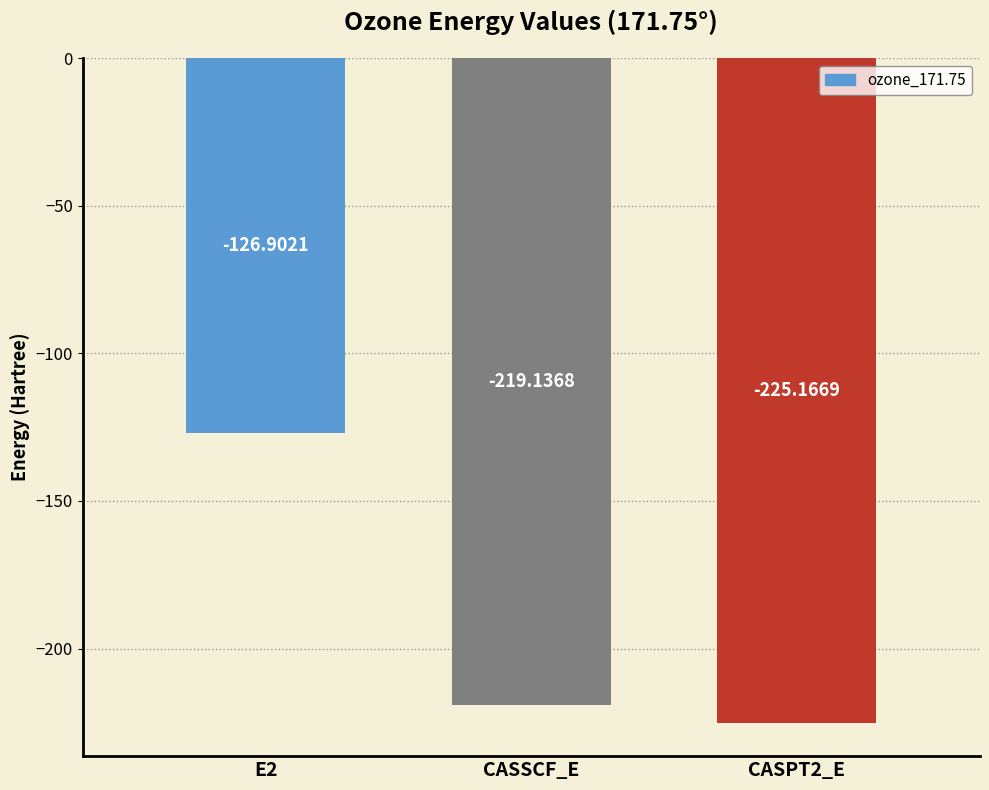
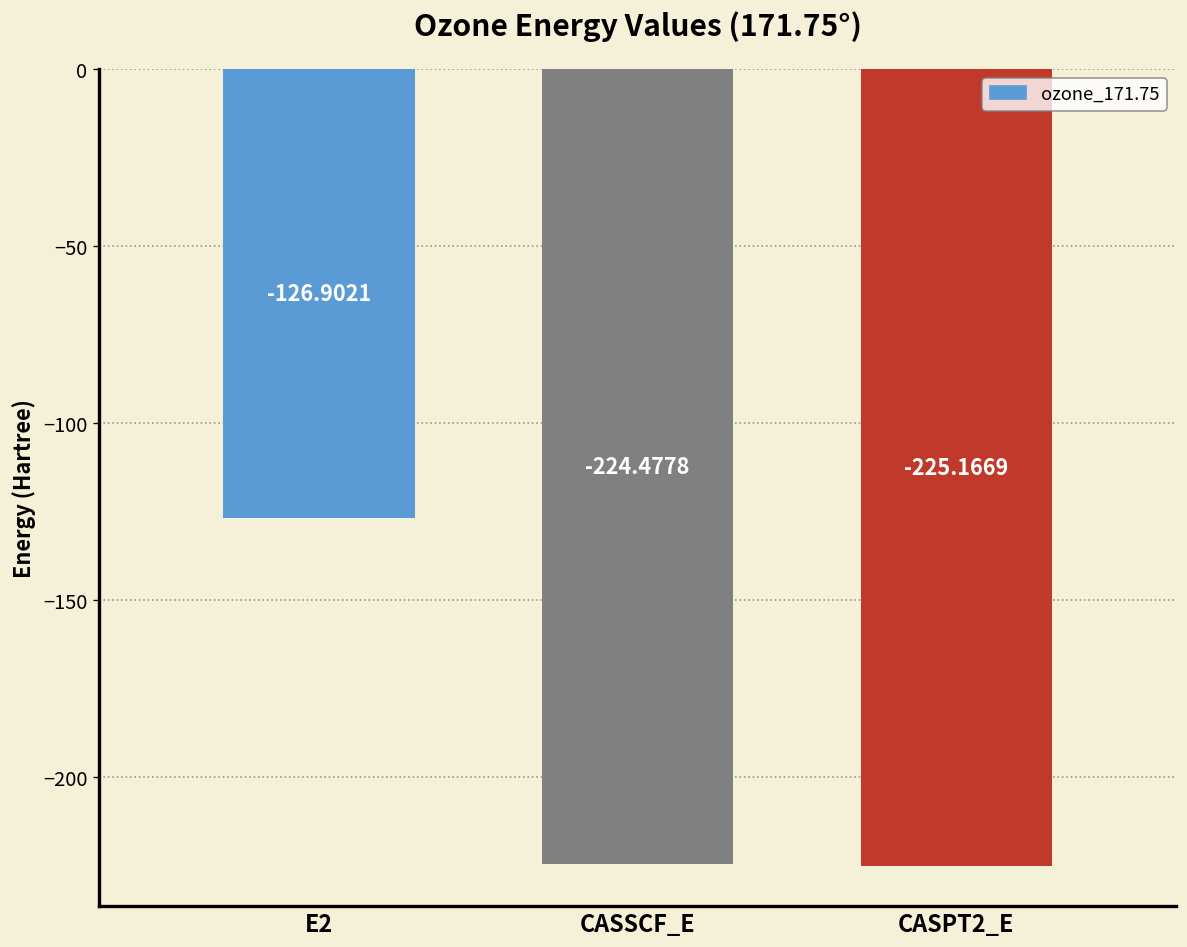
CASSCF_E: -219.1368 -> -224.4778
